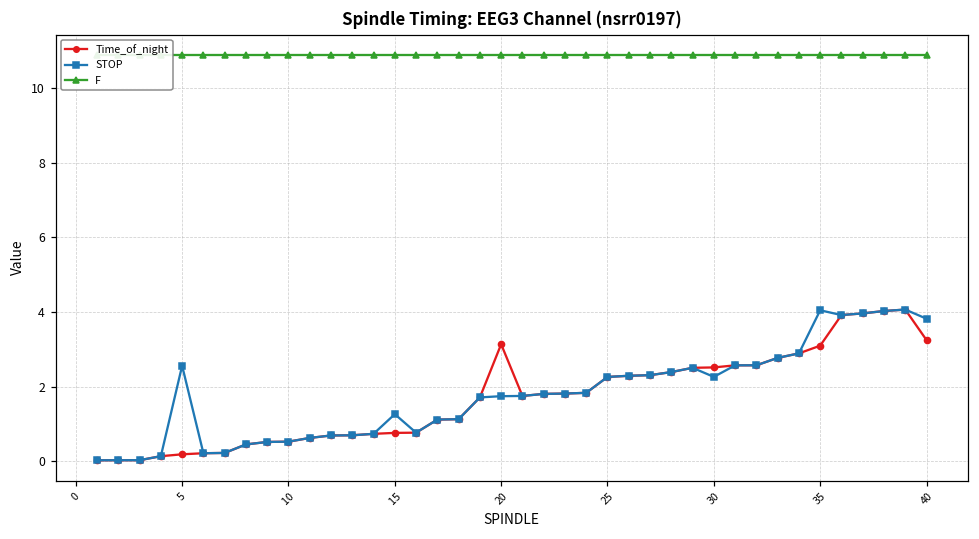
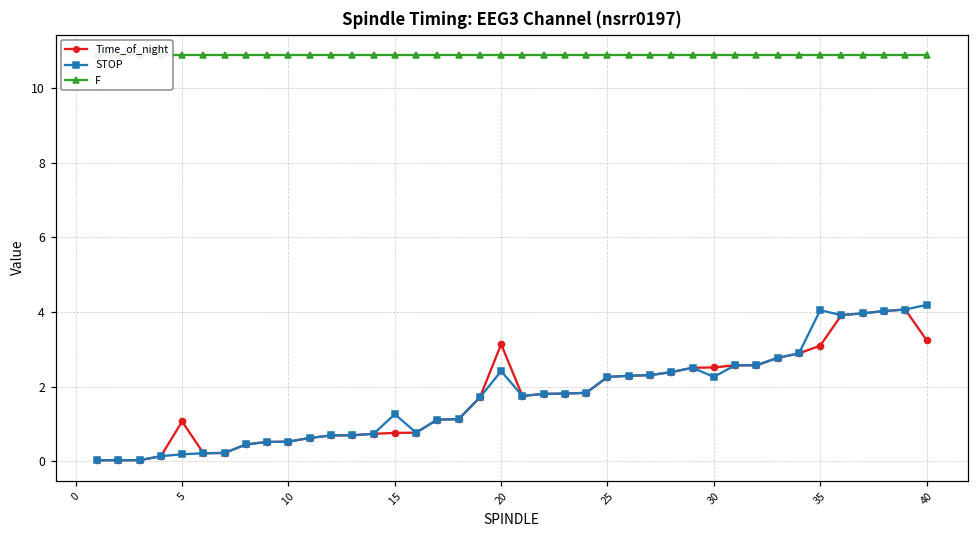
Time_of_night, 5: 0.2 -> 1.1
STOP, 5: 2.6 -> 0.2
STOP, 20: 1.7 -> 2.4
STOP, 40: 3.8 -> 4.2
